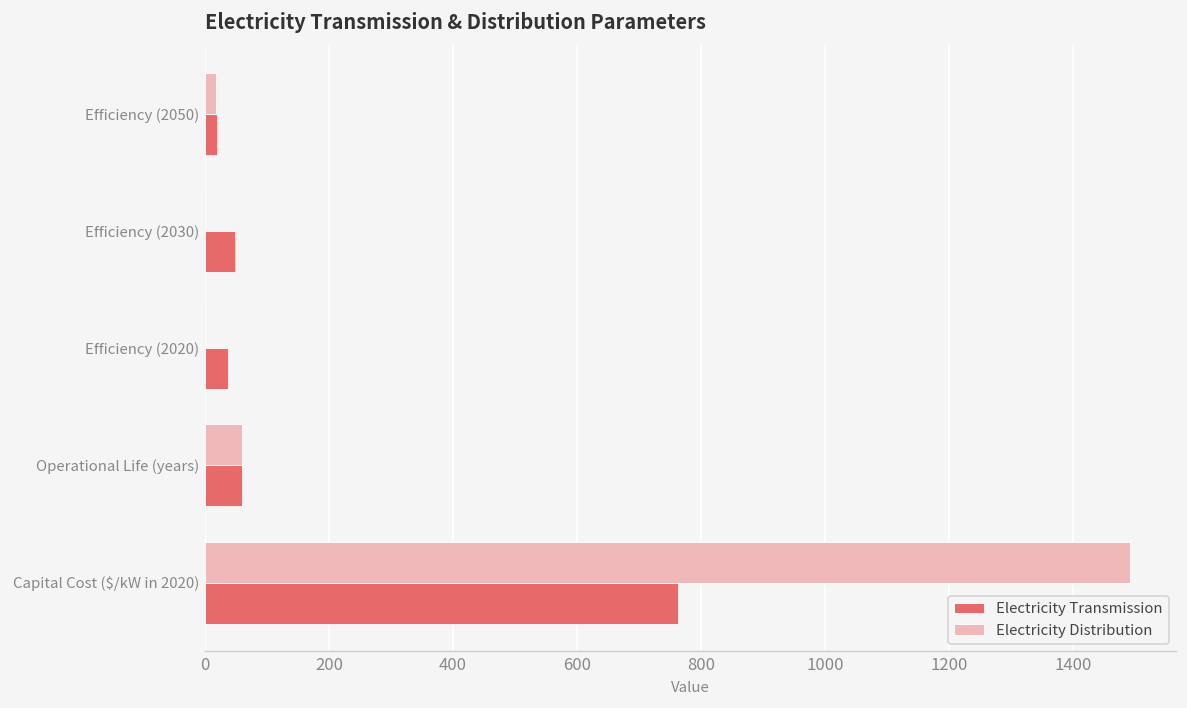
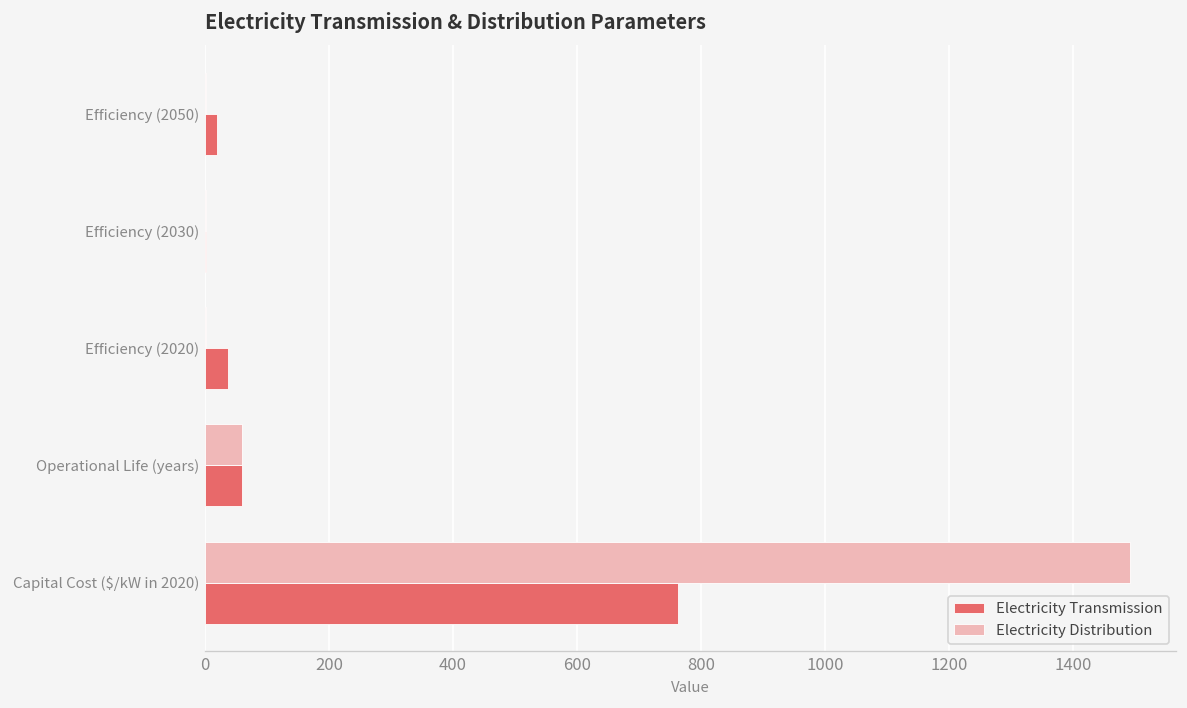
Electricity Distribution, Efficiency (2050): 20 -> 0
Electricity Transmission, Efficiency (2030): 50 -> 0
